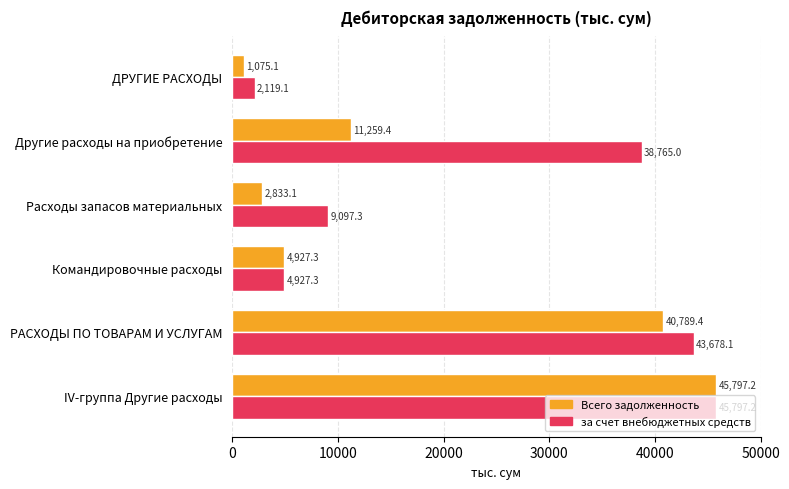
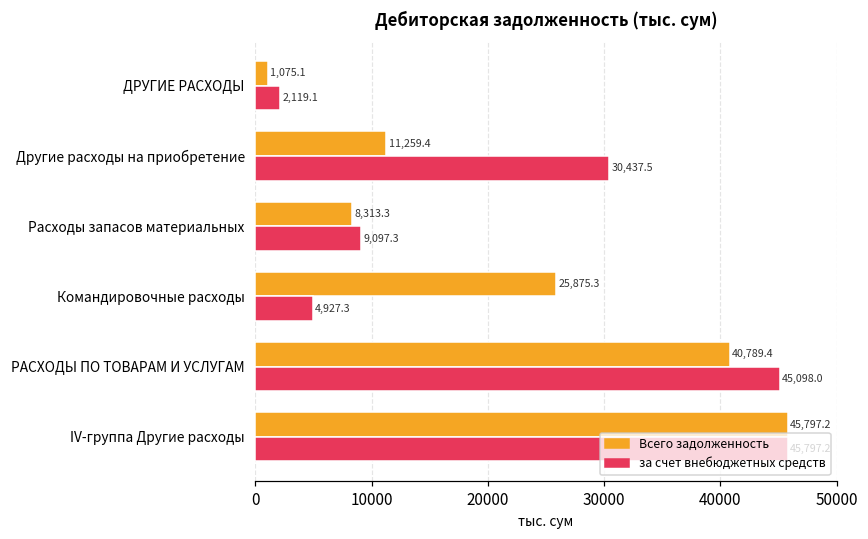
за счет внебюджетных средств, Другие расходы на приобретение: 38,765.0 -> 30,437.5
Всего задолженность, Расходы запасов материальных: 2,833.1 -> 8,313.3
Всего задолженность, Командировочные расходы: 4,927.3 -> 25,875.3
за счет внебюджетных средств, РАСХОДЫ ПО ТОВАРАМ И УСЛУГАМ: 43,678.1 -> 45,098.0
